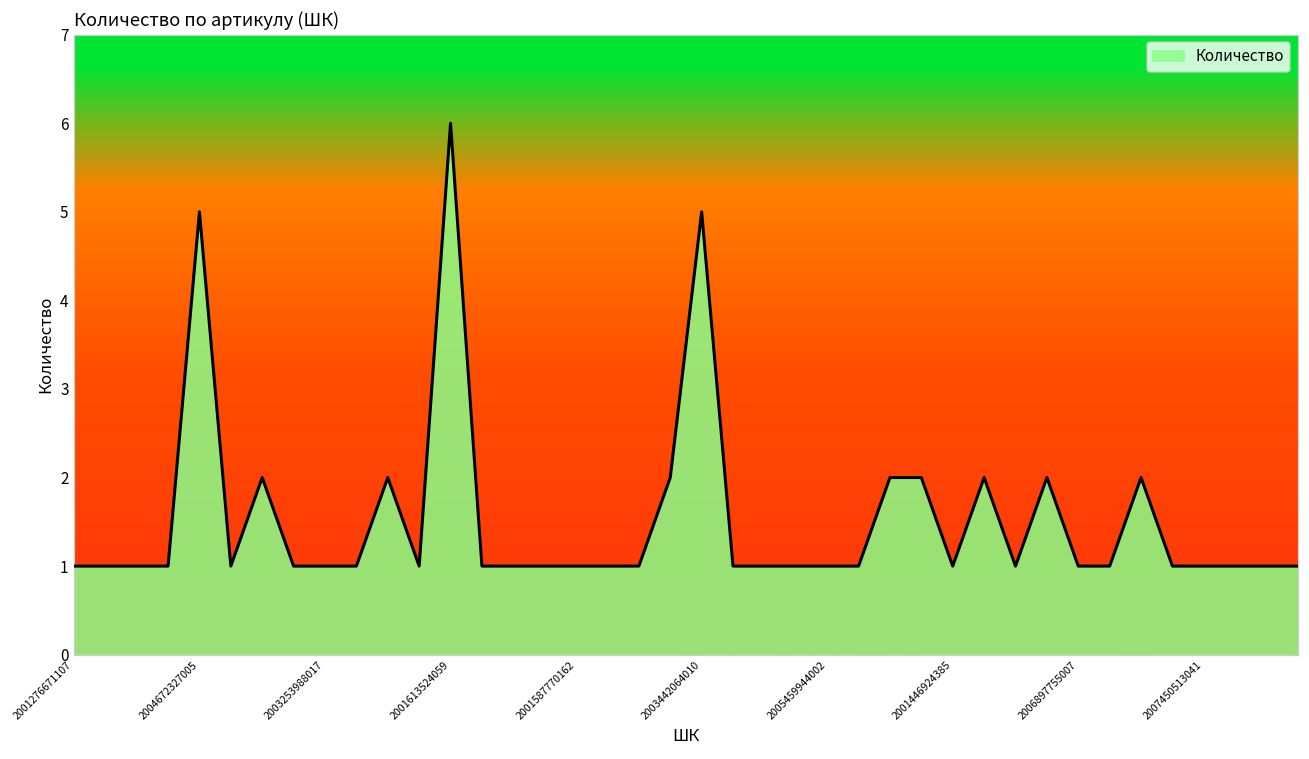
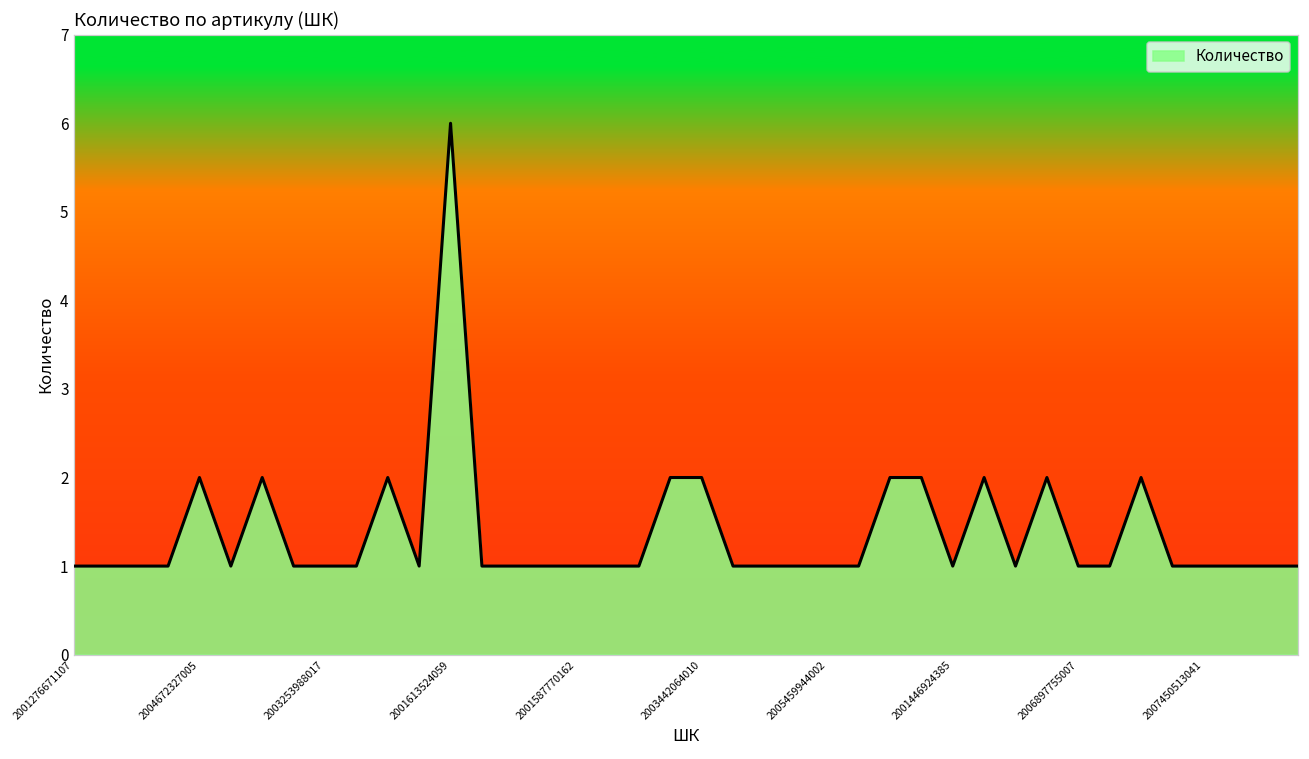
2004672327005: 5 -> 2
2003442064010: 5 -> 2
